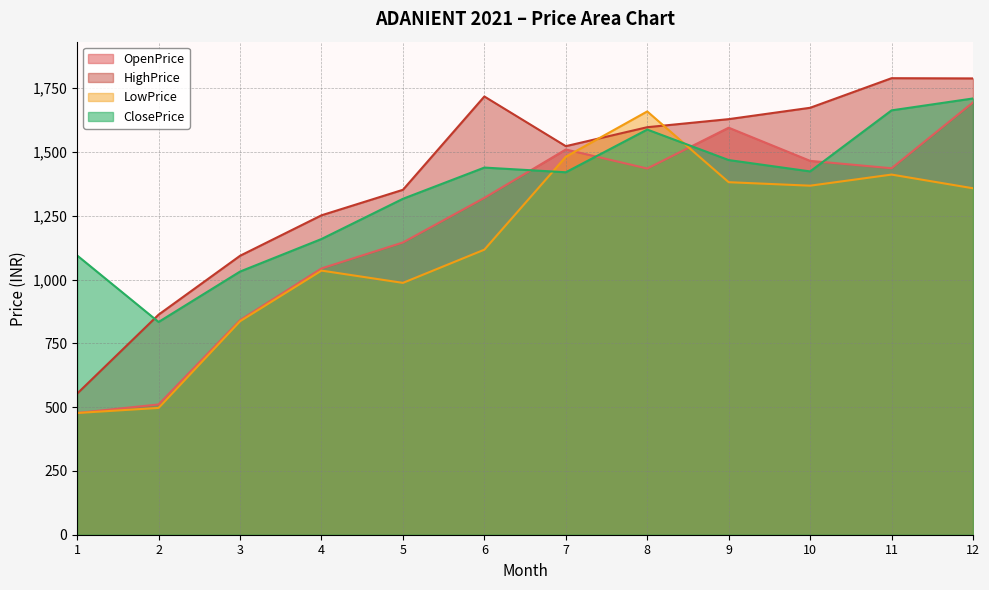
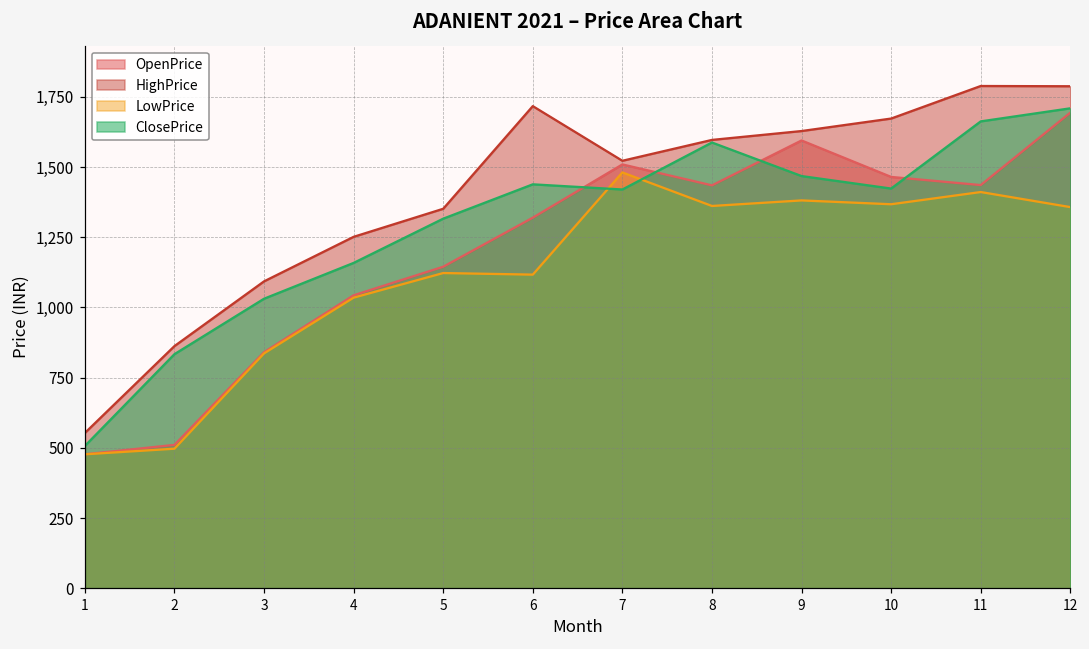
ClosePrice, 1: 1,090 -> 510
LowPrice, 5: 990 -> 1,120
LowPrice, 8: 1,660 -> 1,360
